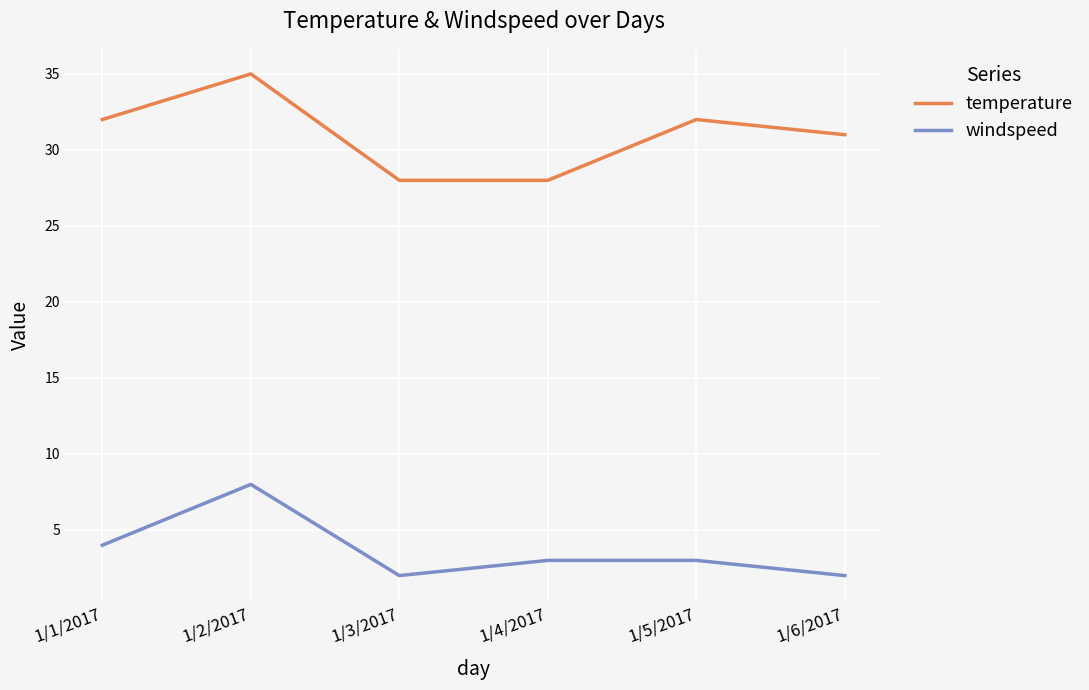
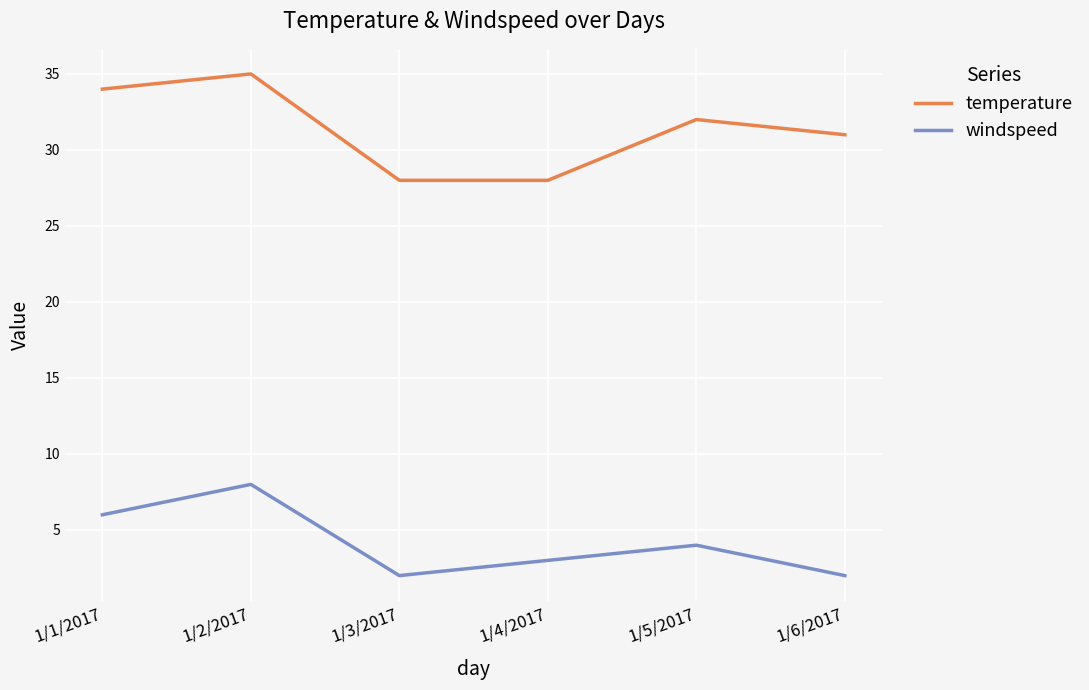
temperature, 1/1/2017: 32 -> 34
windspeed, 1/1/2017: 4 -> 6
windspeed, 1/5/2017: 3 -> 4
